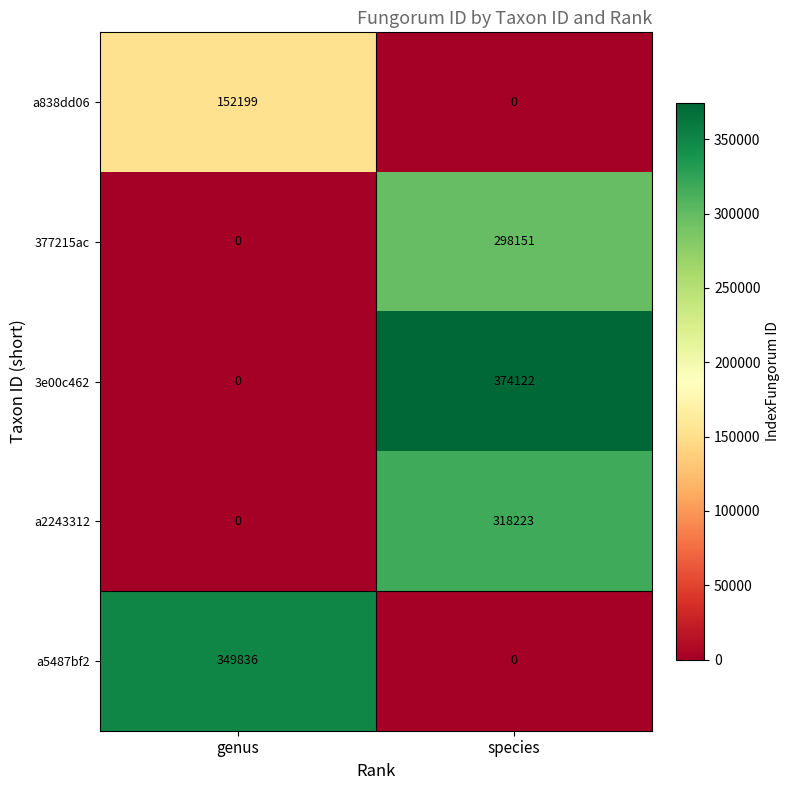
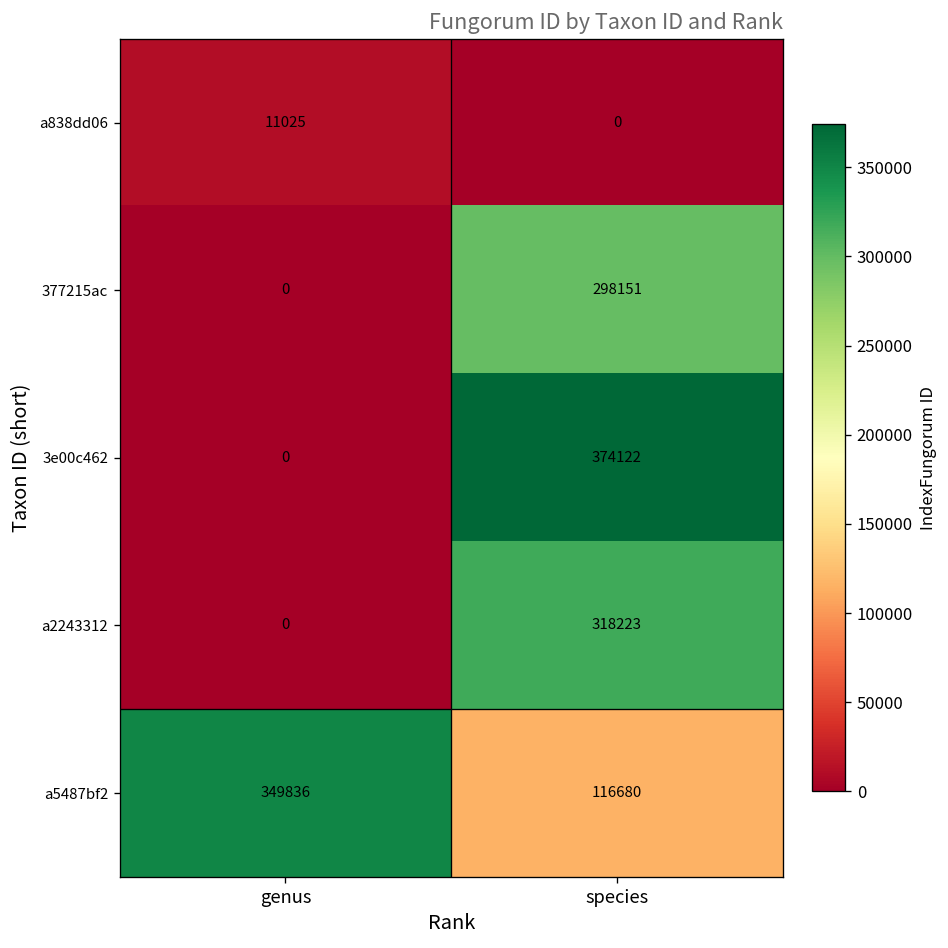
a838dd06, genus: 152199 -> 11025
a5487bf2, species: 0 -> 116680
